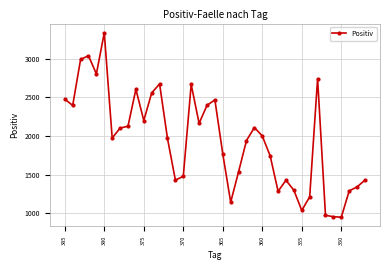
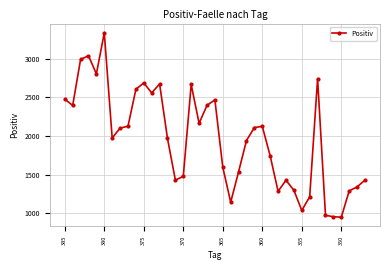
375: 2200 -> 2700
365: 1800 -> 1600
360: 2000 -> 2100
